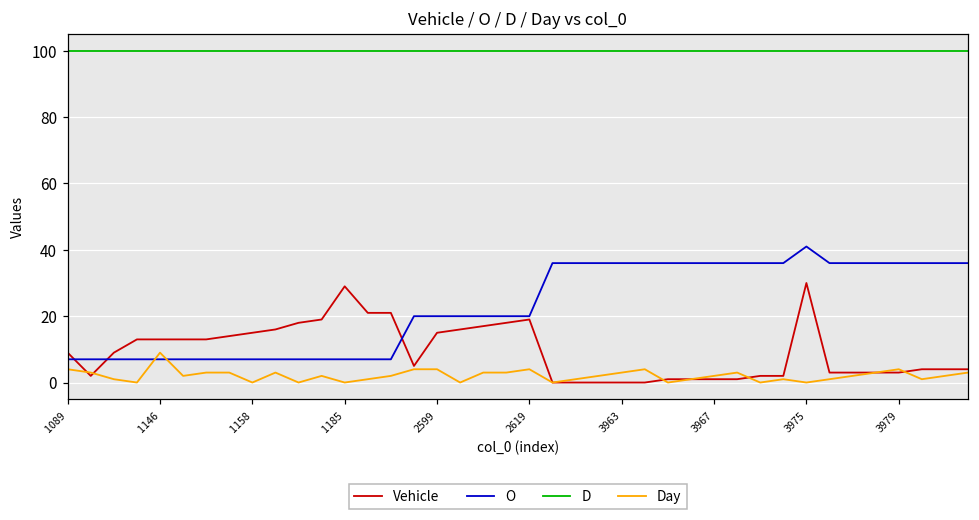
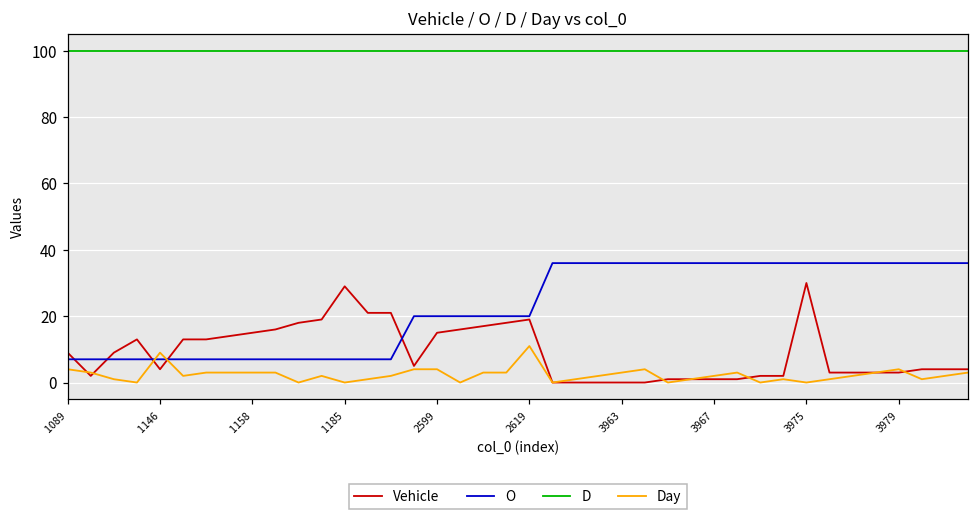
Vehicle, 1146: 13 -> 4
Day, 1158: 0 -> 3
Day, 2619: 4 -> 11
O, 3975: 41 -> 36
